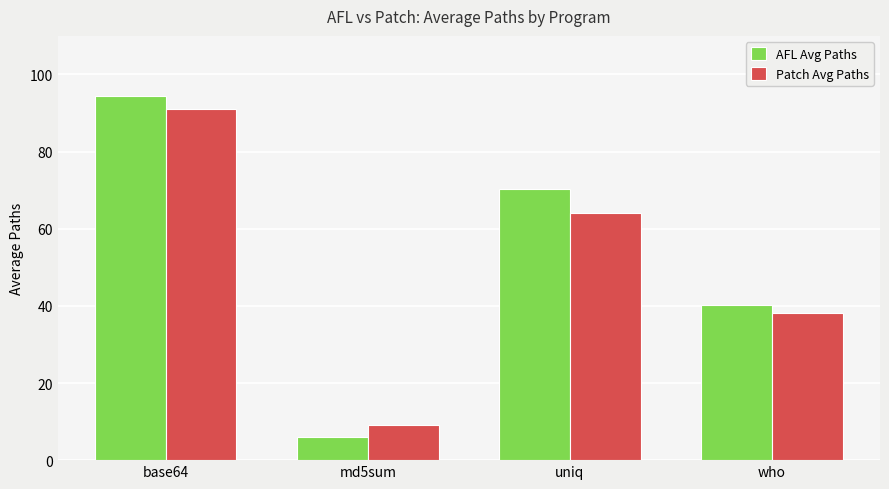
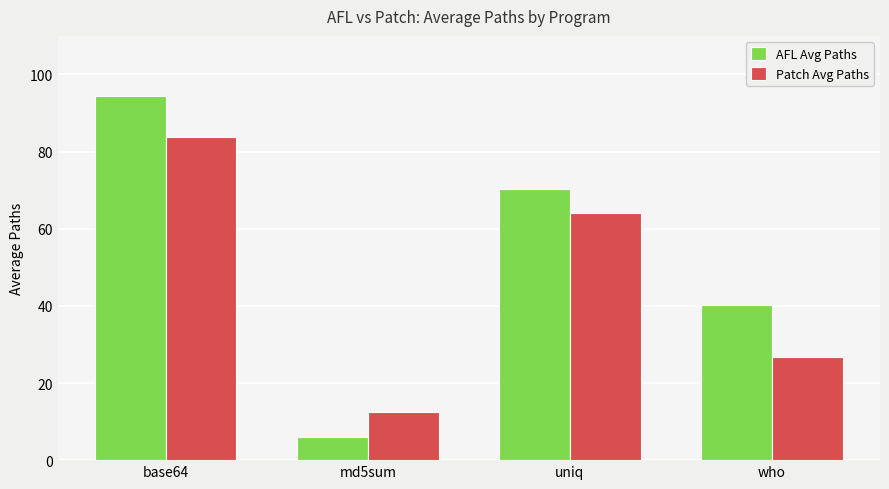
Patch Avg Paths, base64: 91 -> 84
Patch Avg Paths, md5sum: 9 -> 13
Patch Avg Paths, who: 38 -> 27
